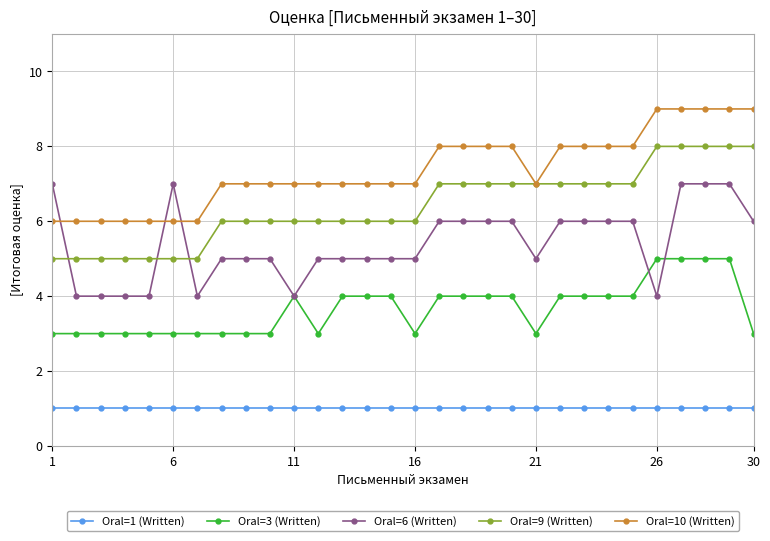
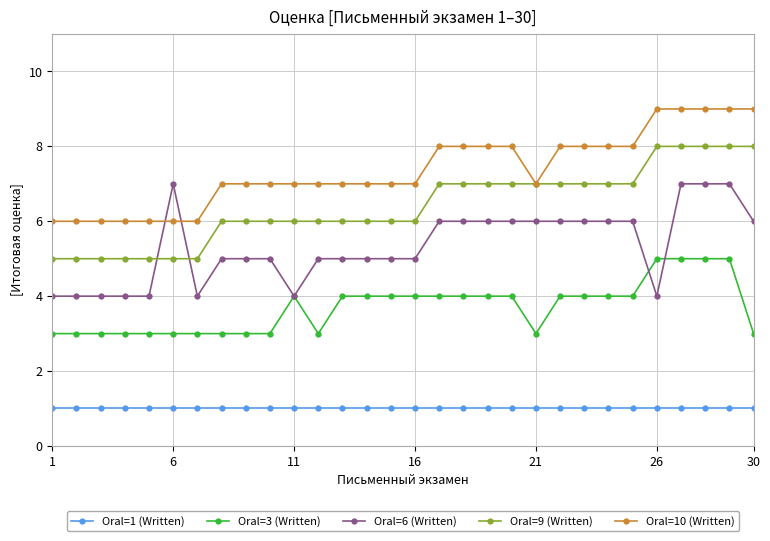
Oral=6 (Written), 1: 7 -> 4
Oral=3 (Written), 16: 3 -> 4
Oral=6 (Written), 21: 5 -> 6
